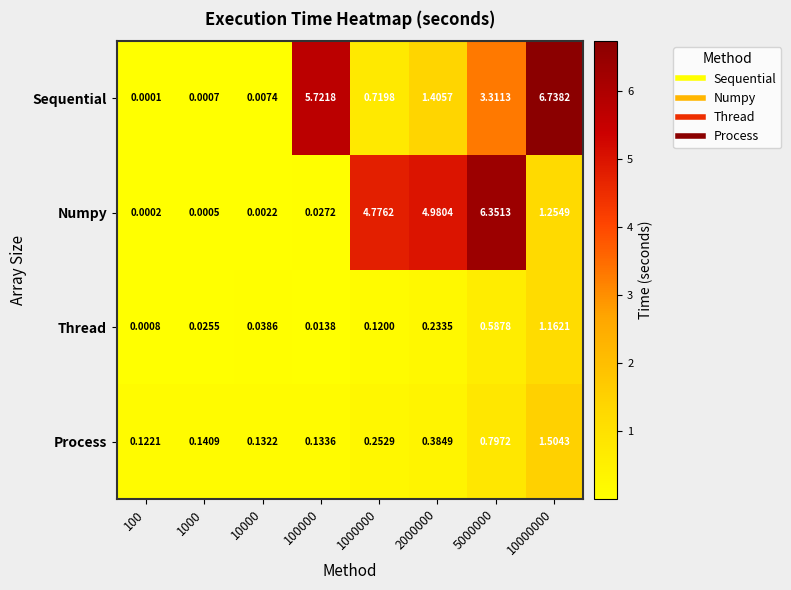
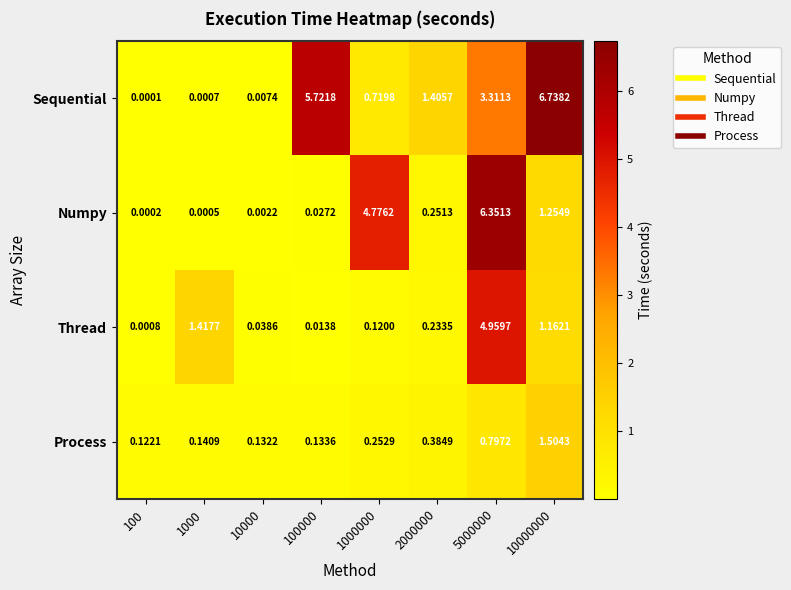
Numpy, 2000000: 4.9804 -> 0.2513
Thread, 1000: 0.0255 -> 1.4177
Thread, 5000000: 0.5878 -> 4.9597
